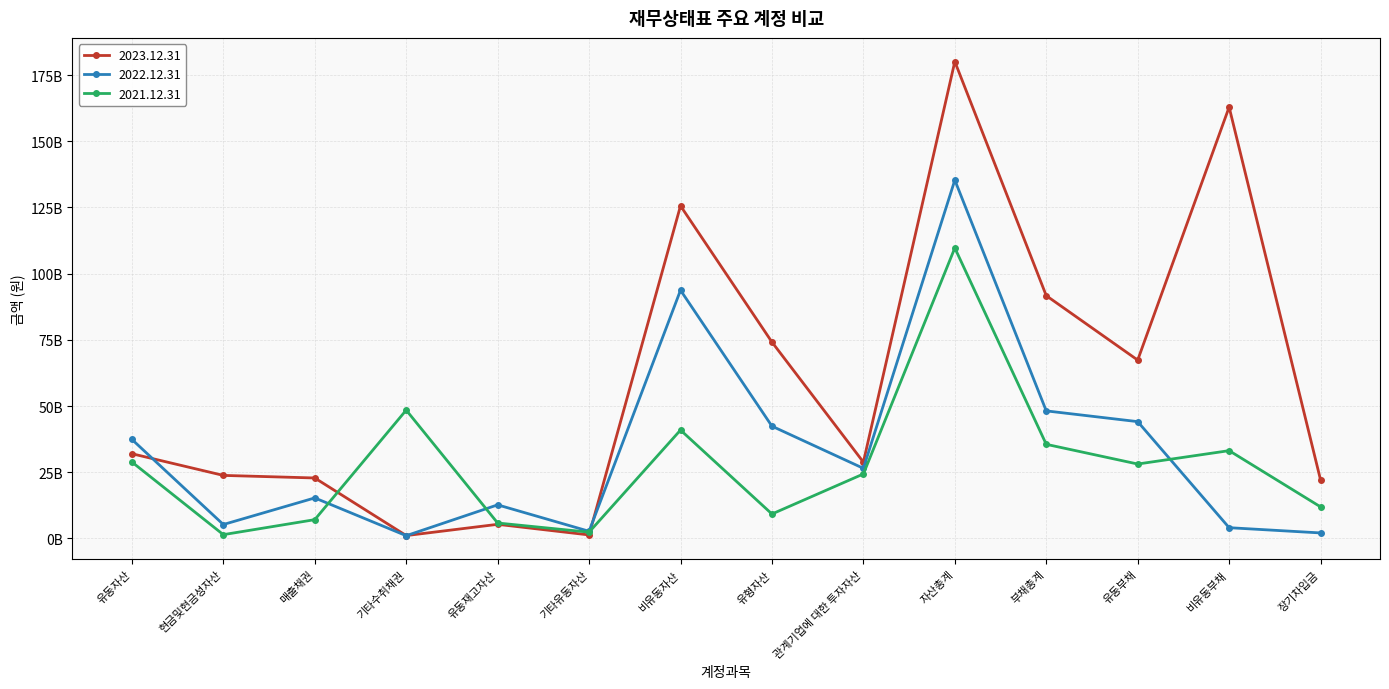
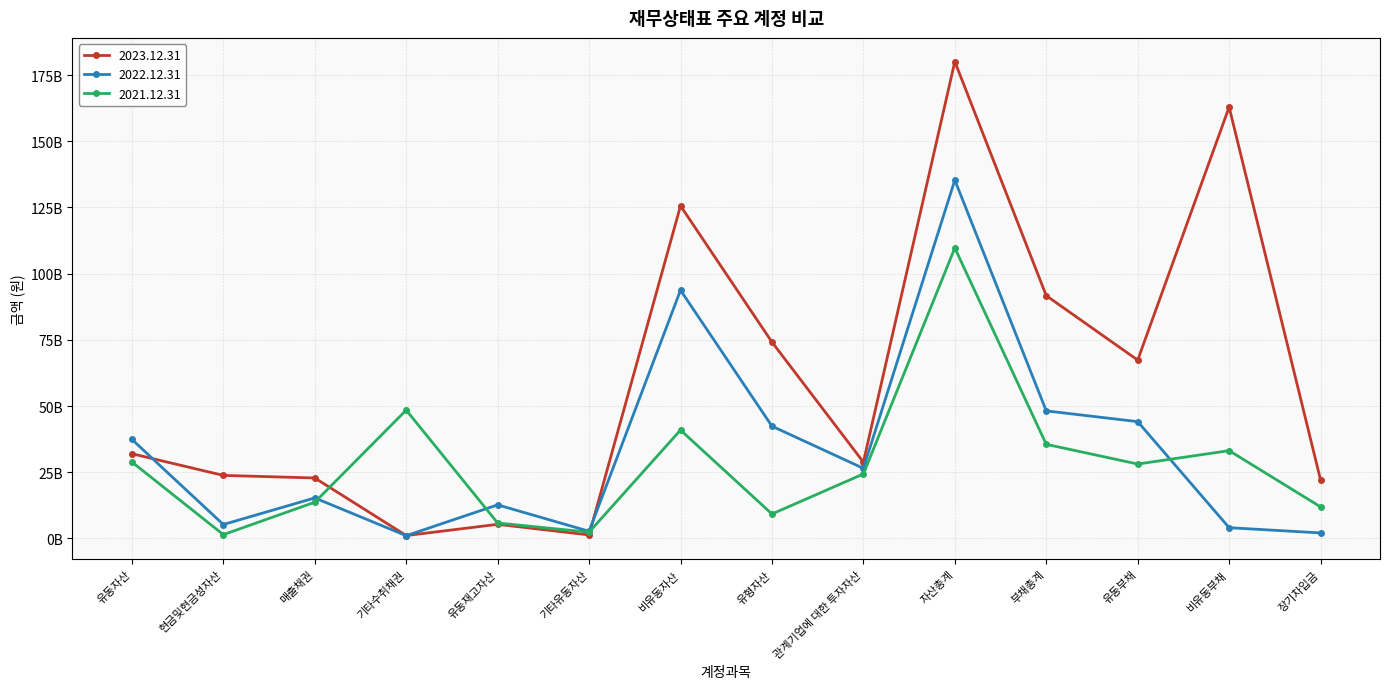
2021.12.31, 매출채권: 7000000000 -> 14000000000
